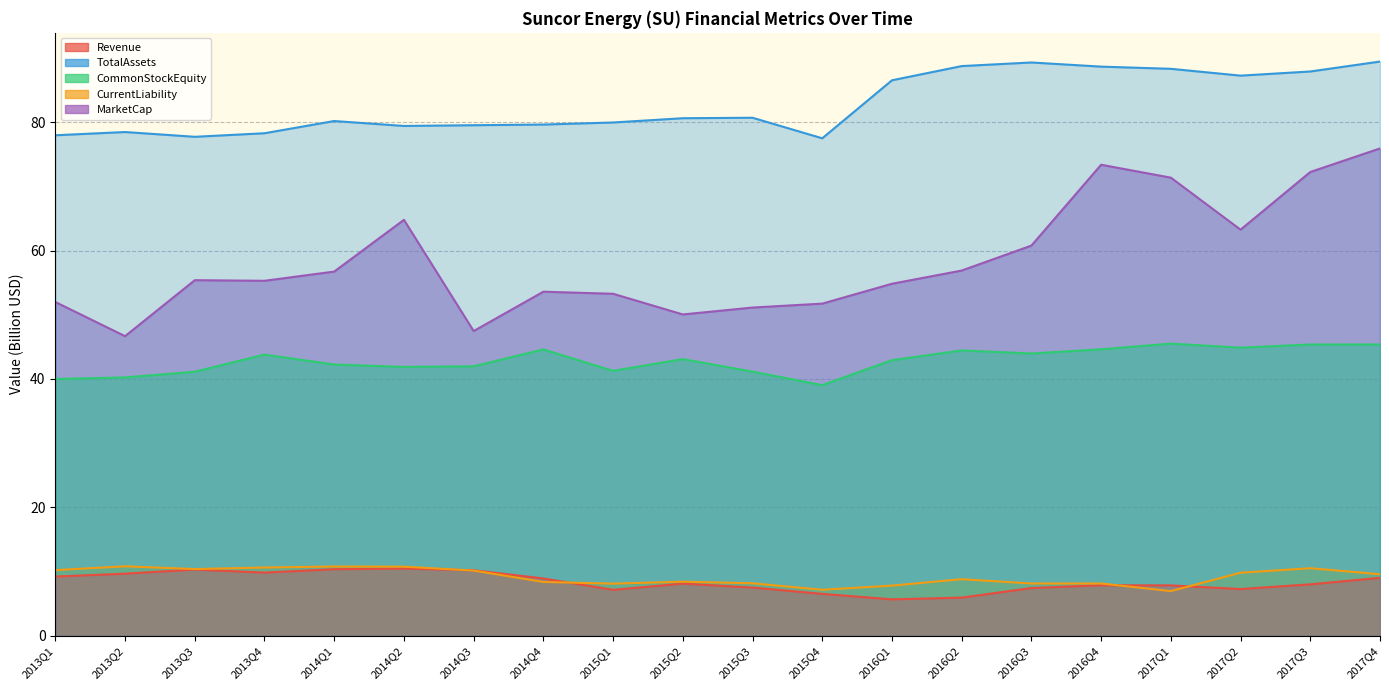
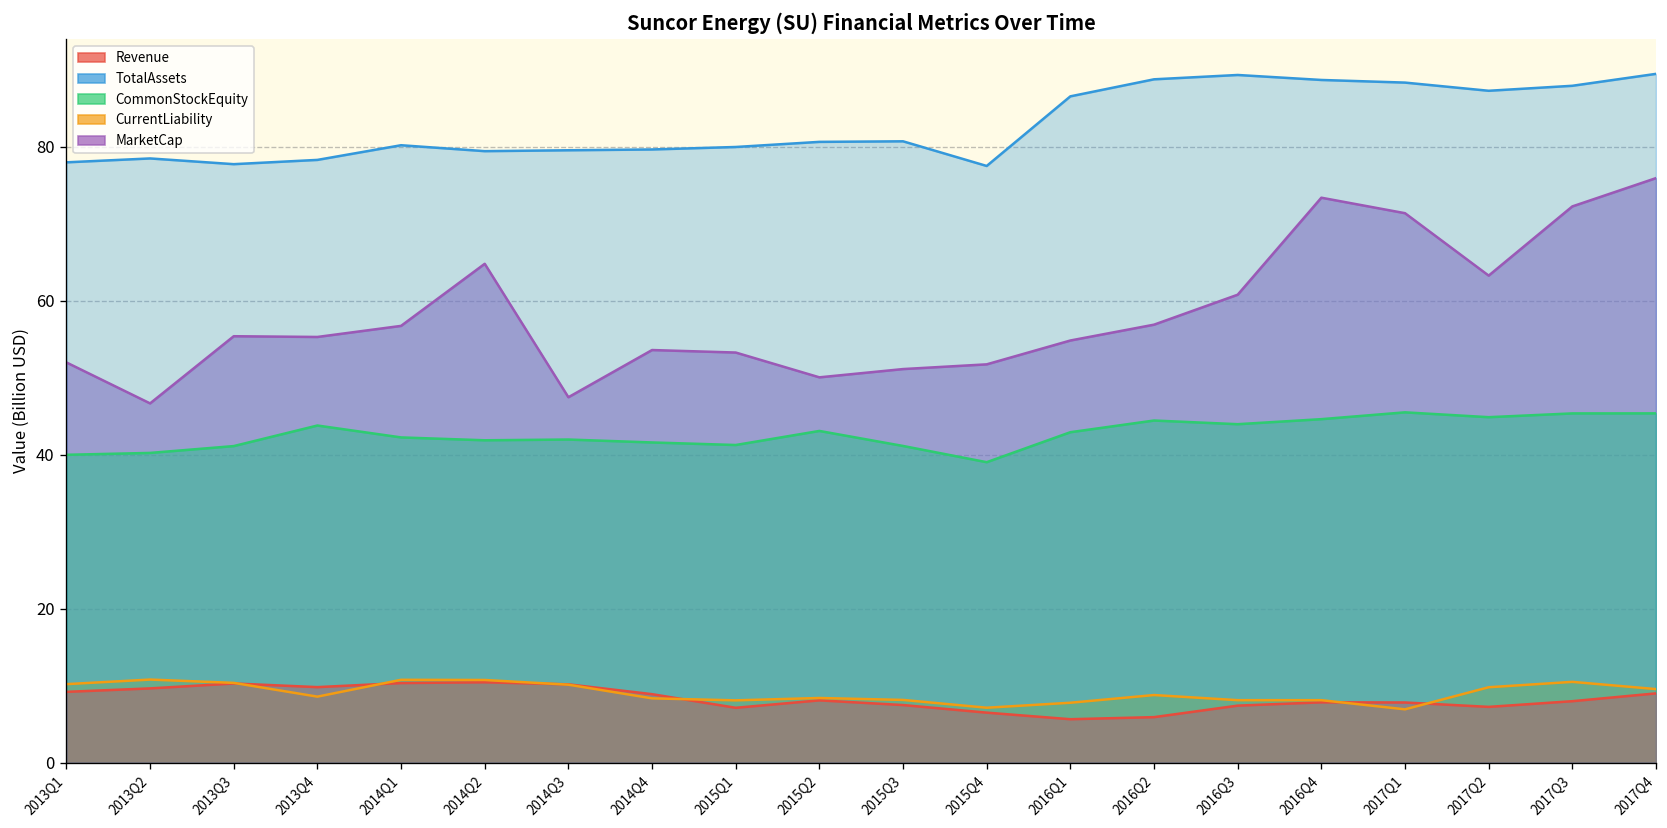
CurrentLiability, 2013Q4: 11 -> 9
CommonStockEquity, 2014Q4: 45 -> 42
